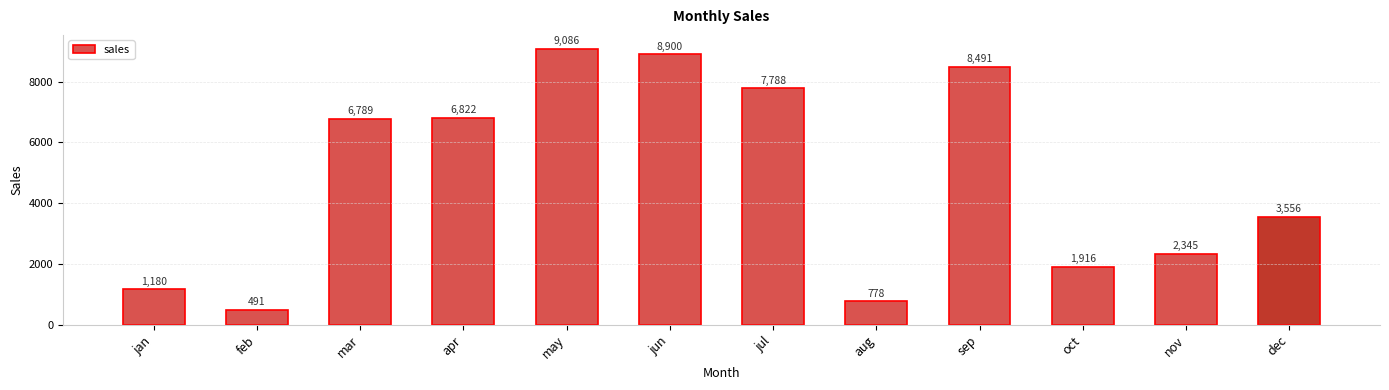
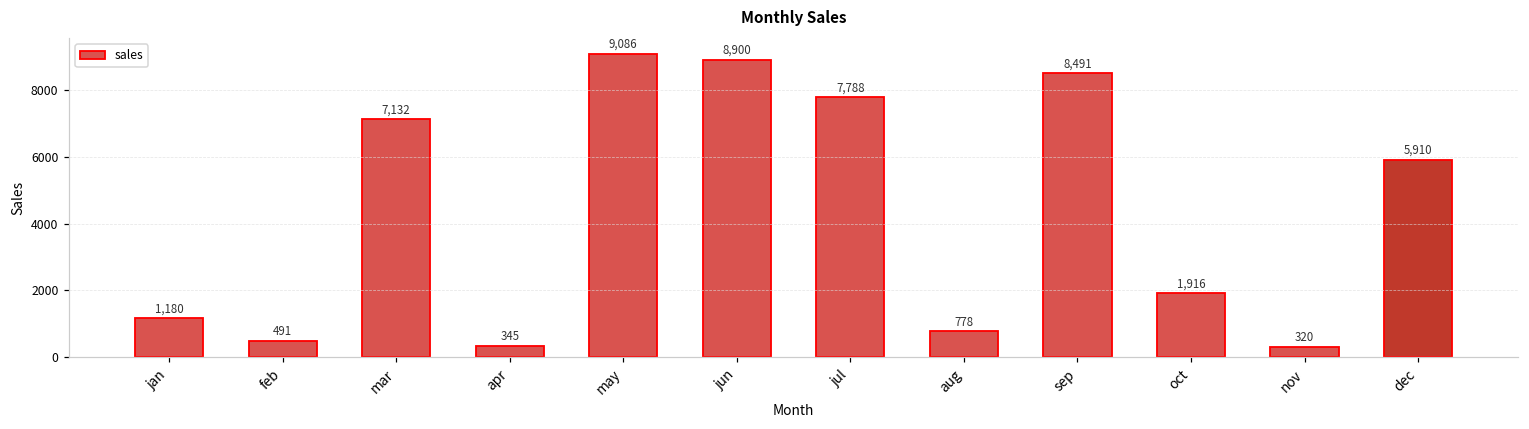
mar: 6,789 -> 7,132
apr: 6,822 -> 345
nov: 2,345 -> 320
dec: 3,556 -> 5,910
